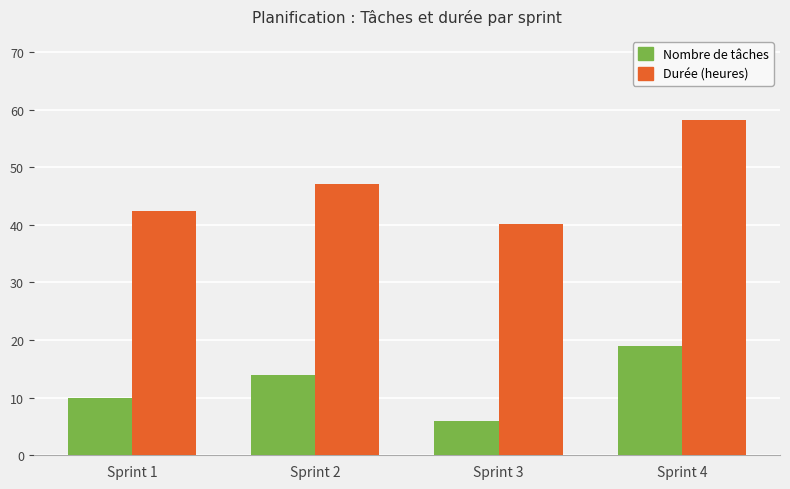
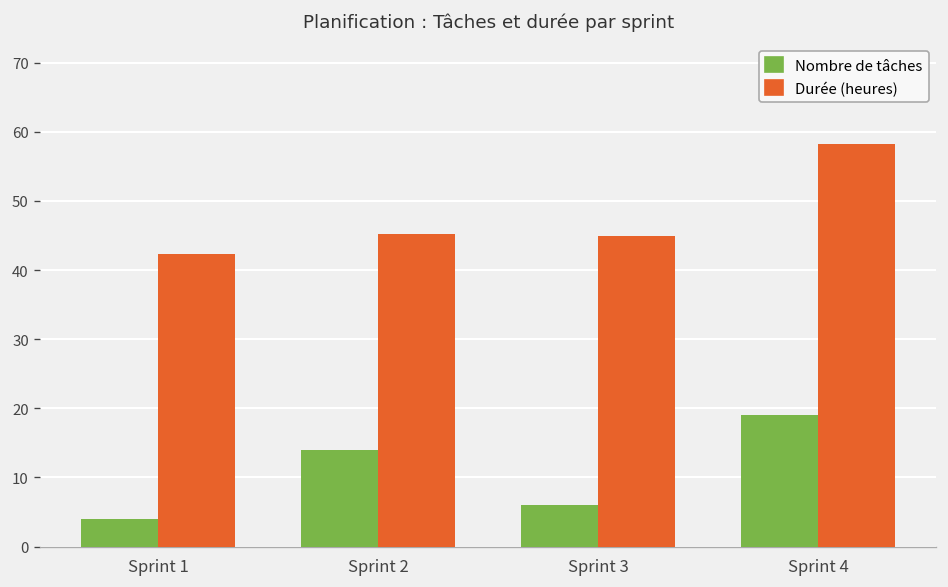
Nombre de tâches, Sprint 1: 10 -> 4
Durée (heures), Sprint 2: 47 -> 45
Durée (heures), Sprint 3: 40 -> 45
